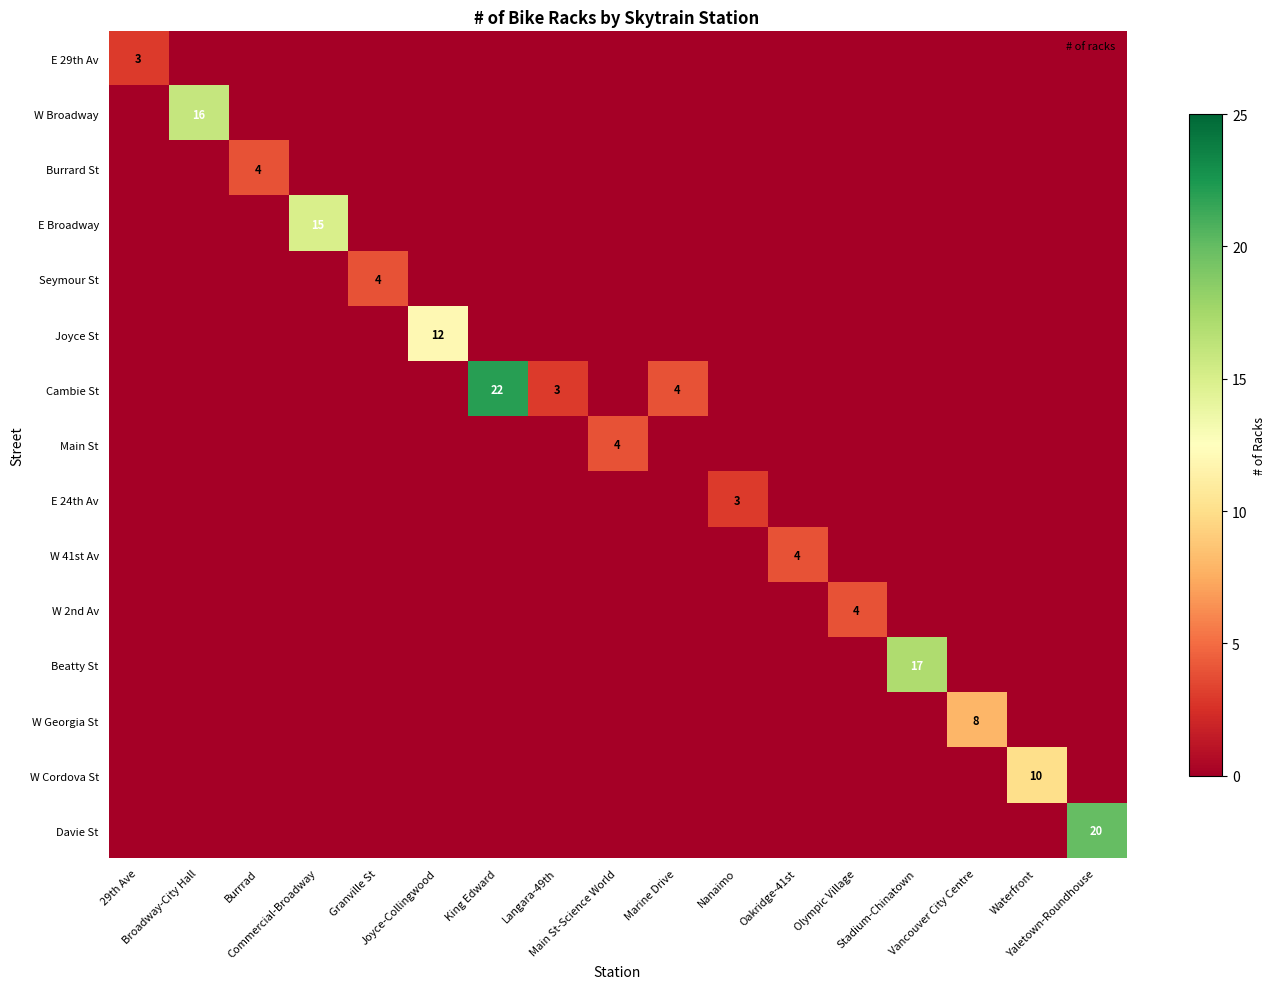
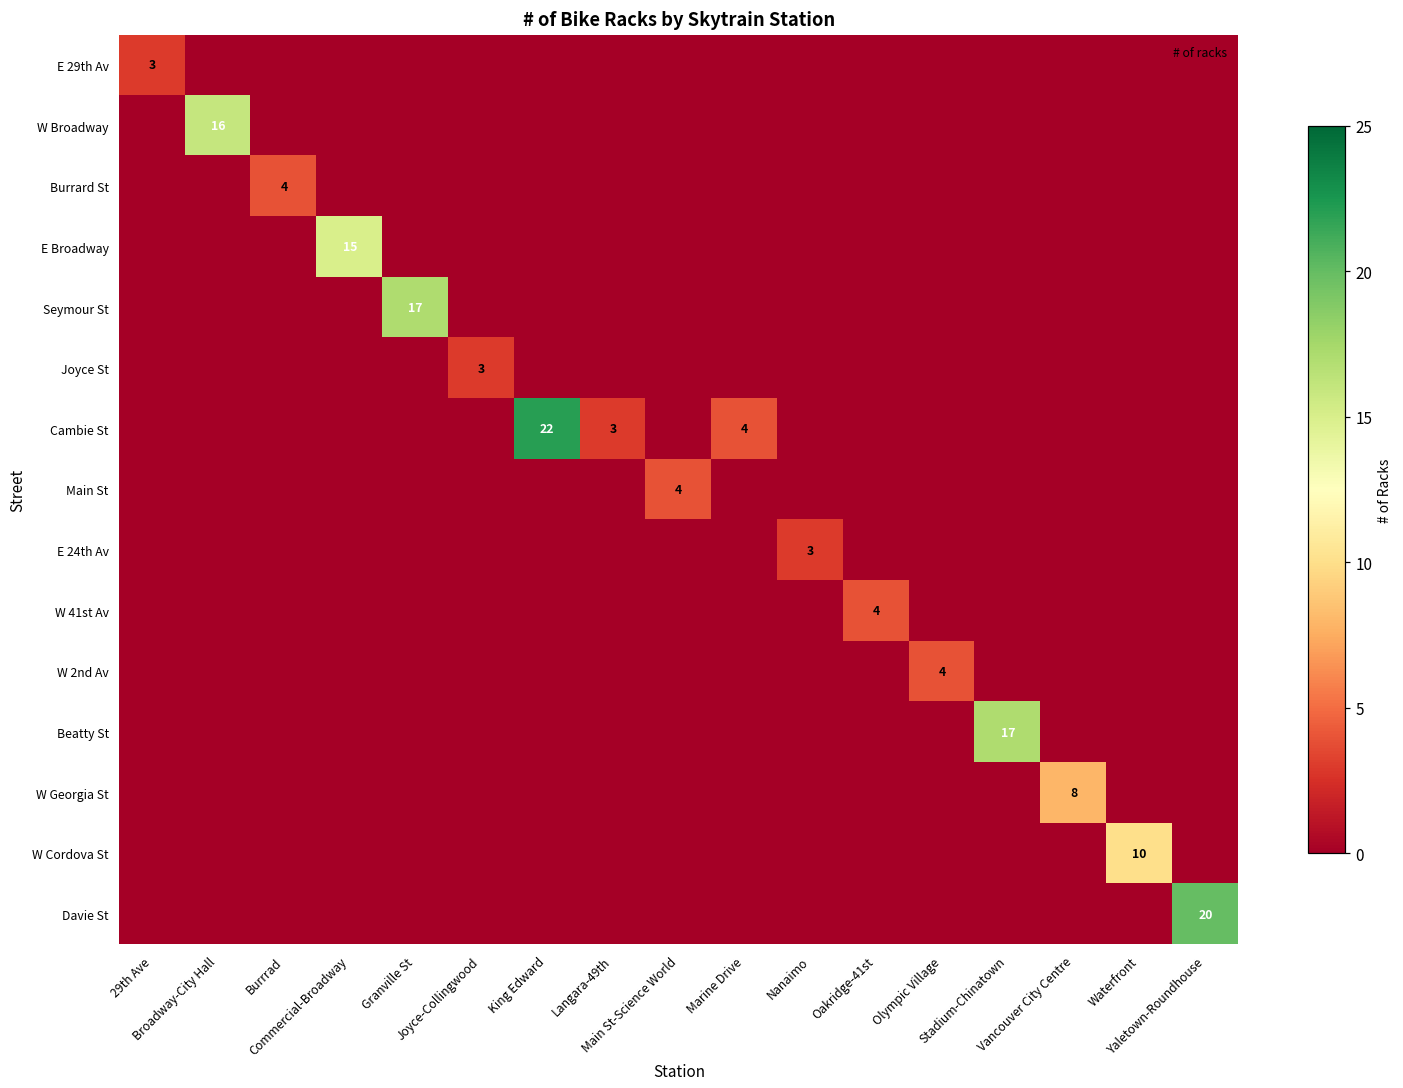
Seymour St, Granville St: 4 -> 17
Joyce St, Joyce-Collingwood: 12 -> 3
